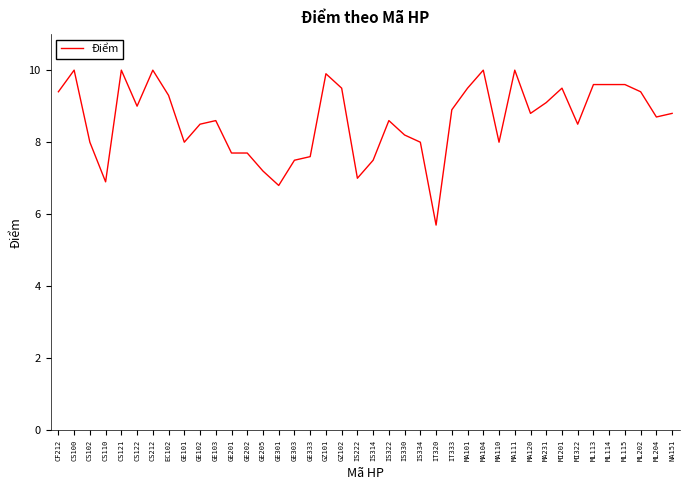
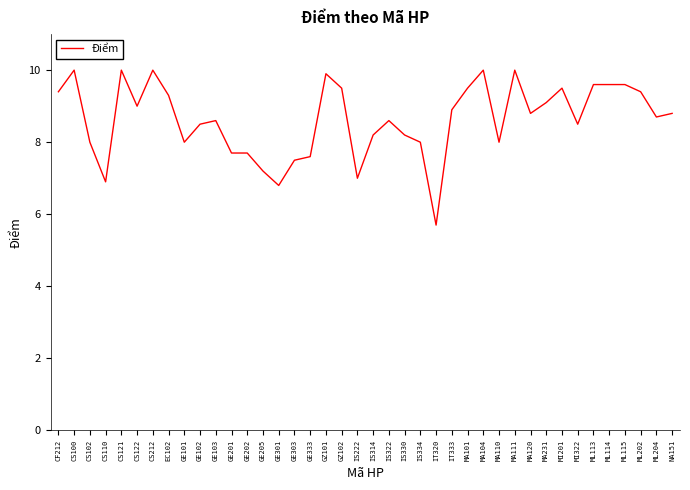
IS314: 7.5 -> 8.2
